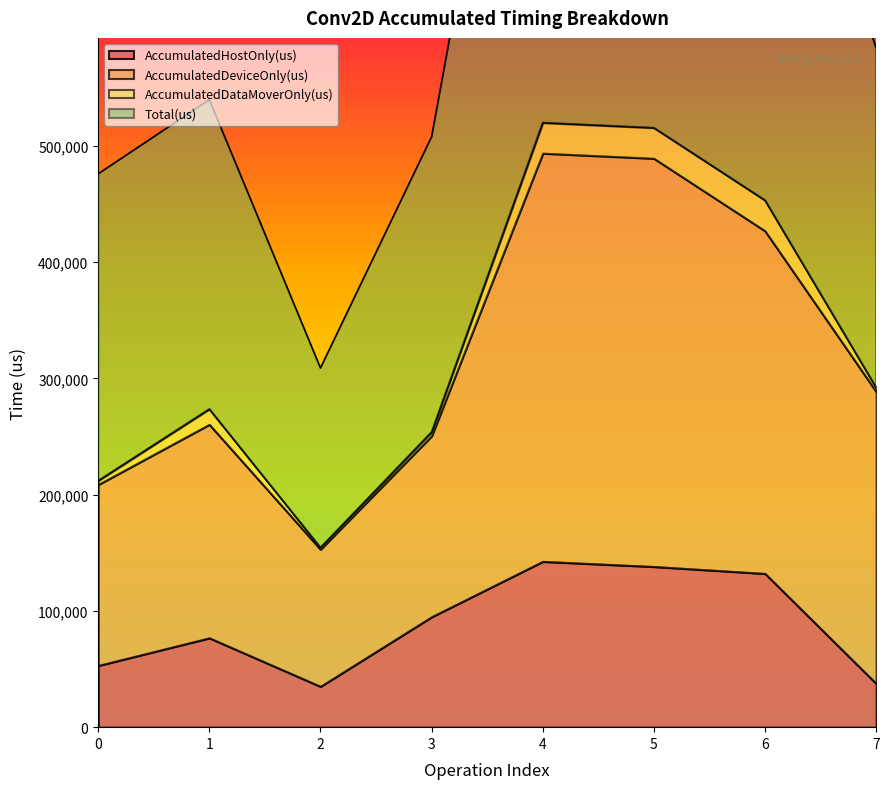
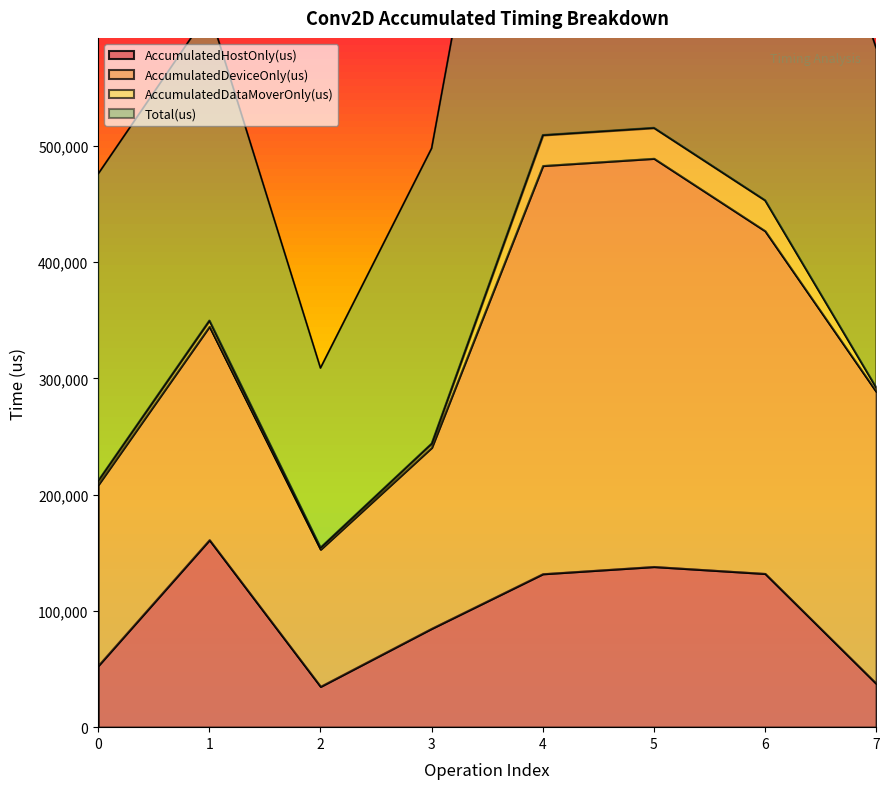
AccumulatedHostOnly(us), 1: 77,000 -> 161,000
AccumulatedDataMoverOnly(us), 1: 13,000 -> 5,000
AccumulatedHostOnly(us), 3: 95,000 -> 85,000
AccumulatedHostOnly(us), 4: 143,000 -> 132,000
